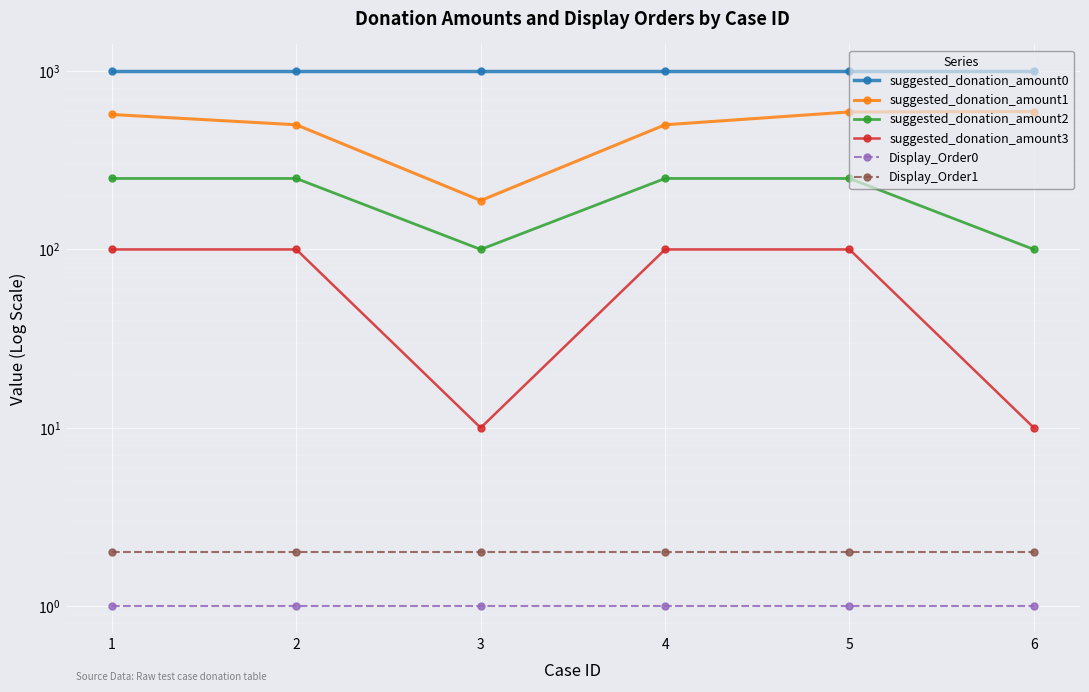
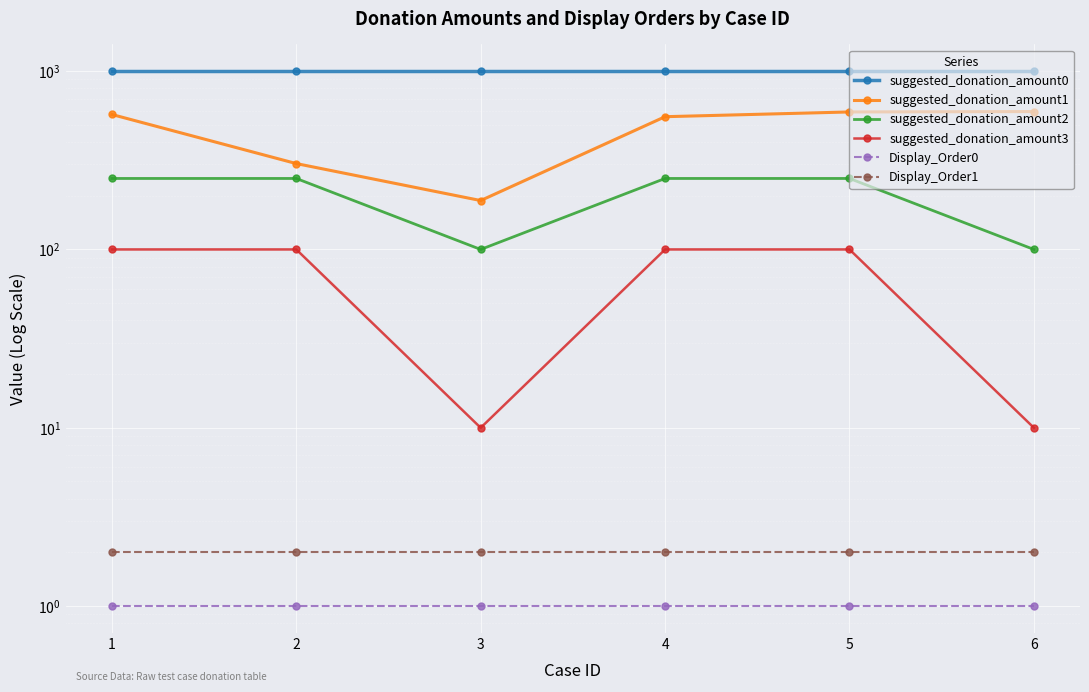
suggested_donation_amount1, 2: 500 -> 300
suggested_donation_amount1, 4: 500 -> 560
